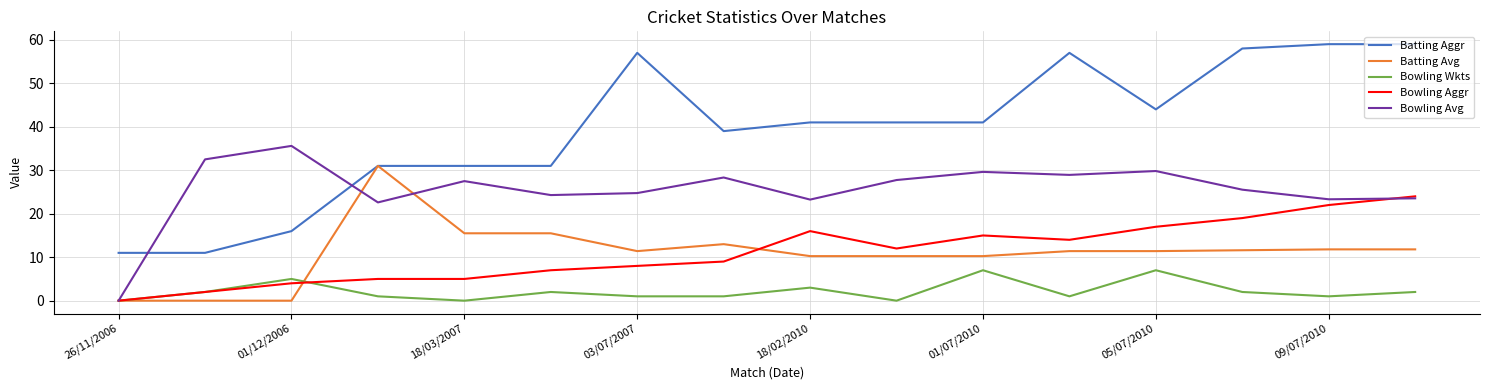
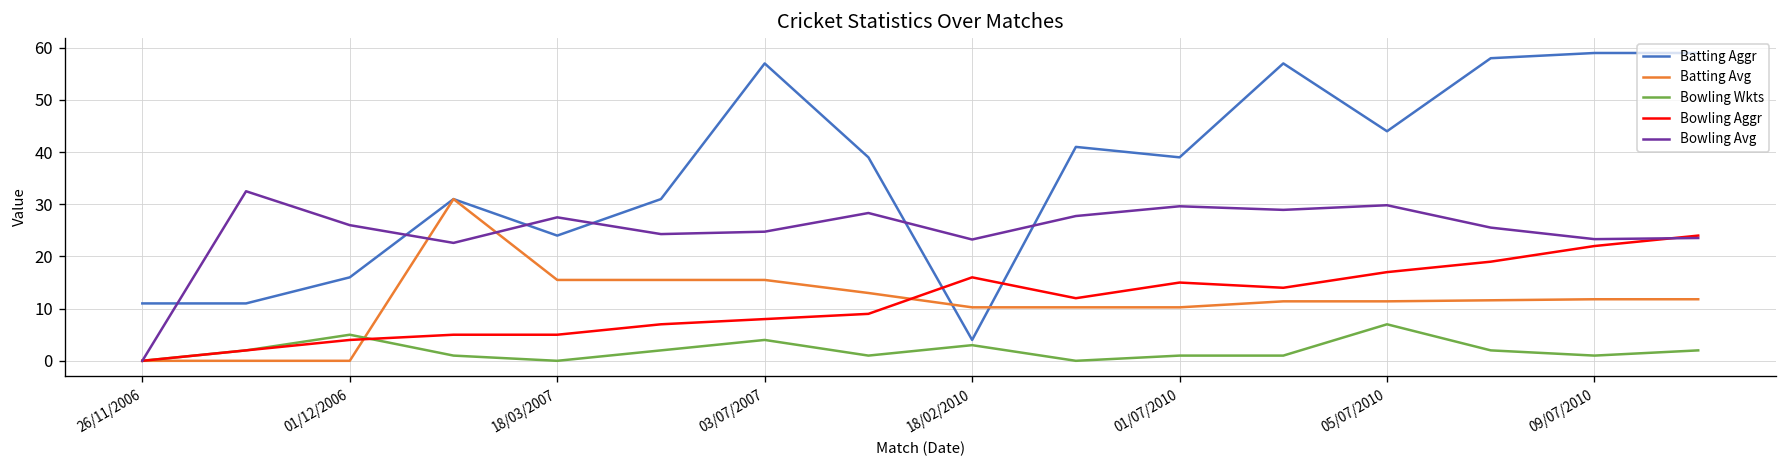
Bowling Avg, 01/12/2006: 36 -> 26
Batting Aggr, 18/03/2007: 31 -> 24
Batting Avg, 03/07/2007: 11 -> 16
Bowling Wkts, 03/07/2007: 1 -> 4
Batting Aggr, 18/02/2010: 41 -> 4
Batting Aggr, 01/07/2010: 41 -> 39
Bowling Wkts, 01/07/2010: 7 -> 1
